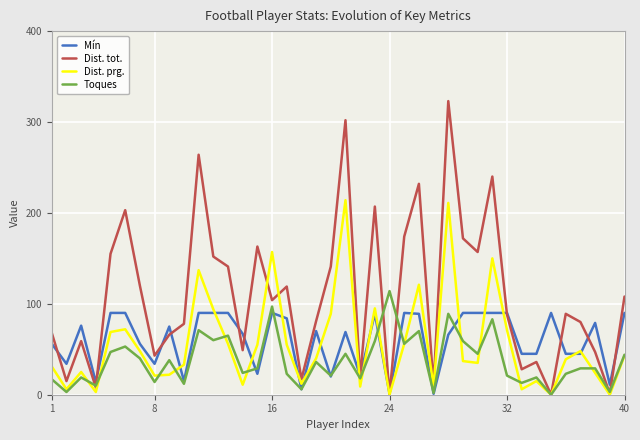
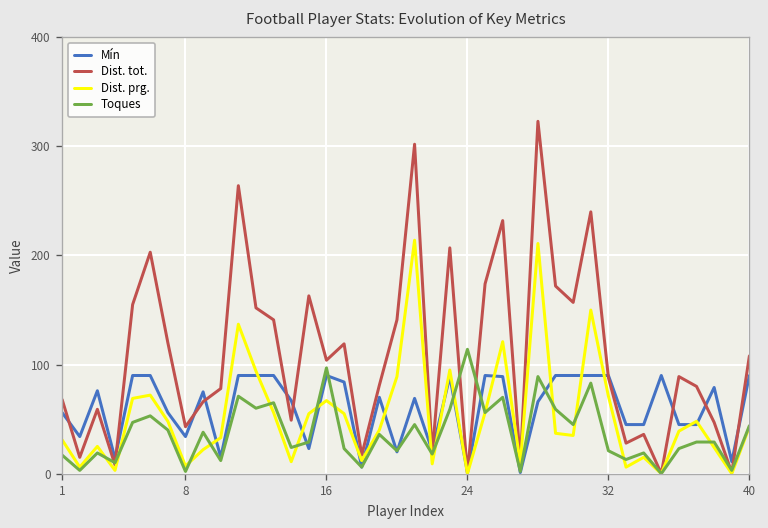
Dist. prg., 8: 20 -> 10
Toques, 8: 10 -> 0
Dist. prg., 16: 160 -> 70
